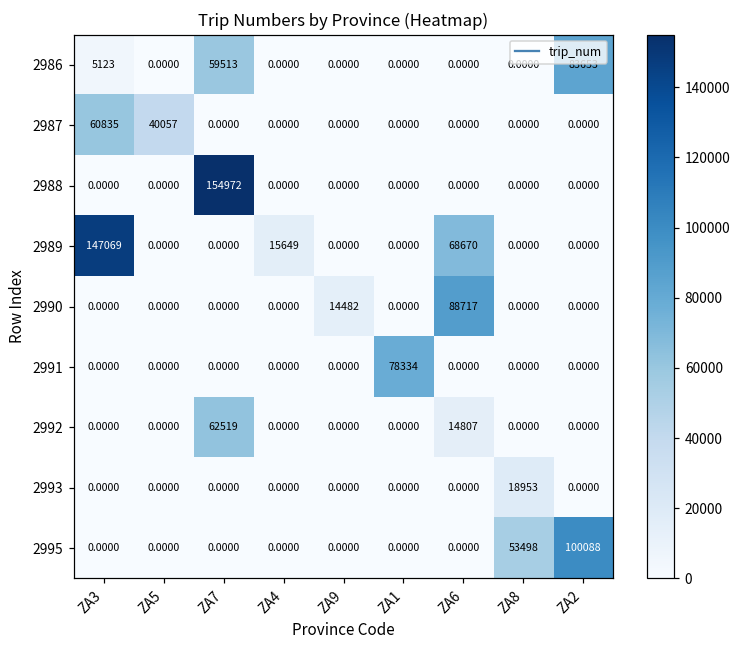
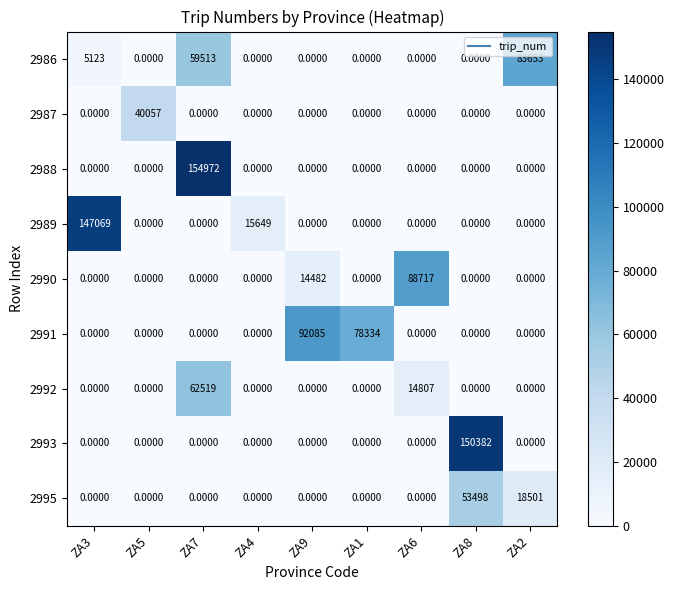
2987, ZA3: 60835 -> 0.0000
2989, ZA6: 68670 -> 0.0000
2991, ZA9: 0.0000 -> 92085
2993, ZA8: 18953 -> 150382
2995, ZA2: 100088 -> 18501
